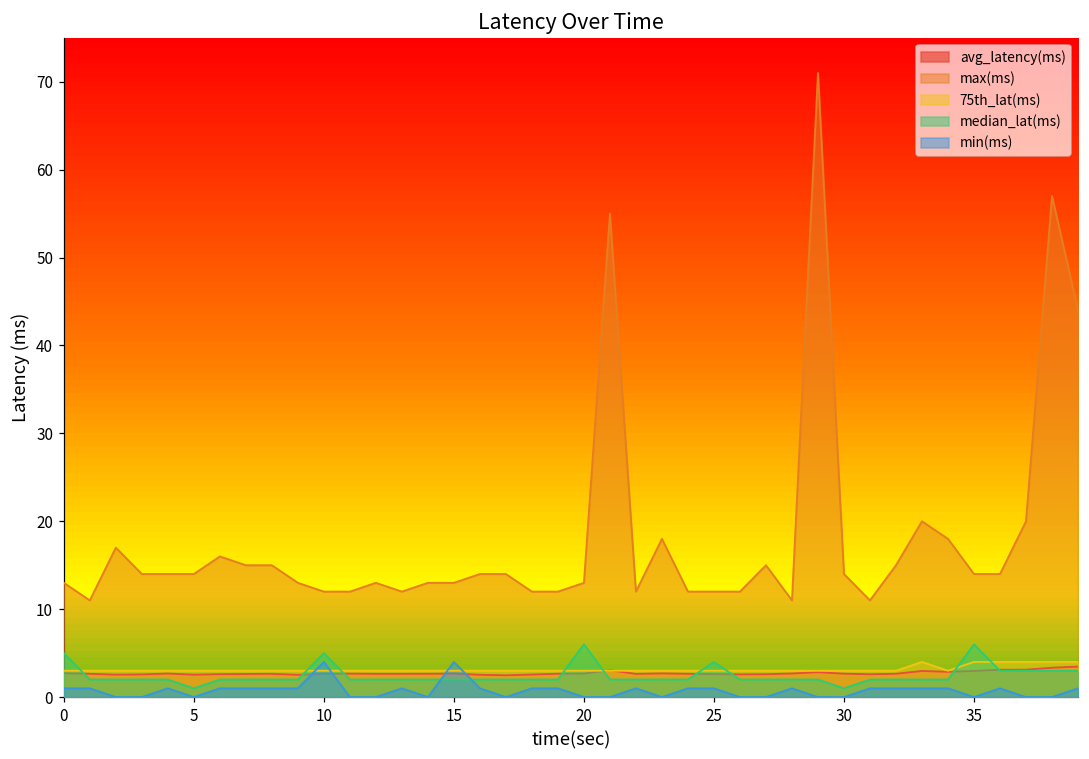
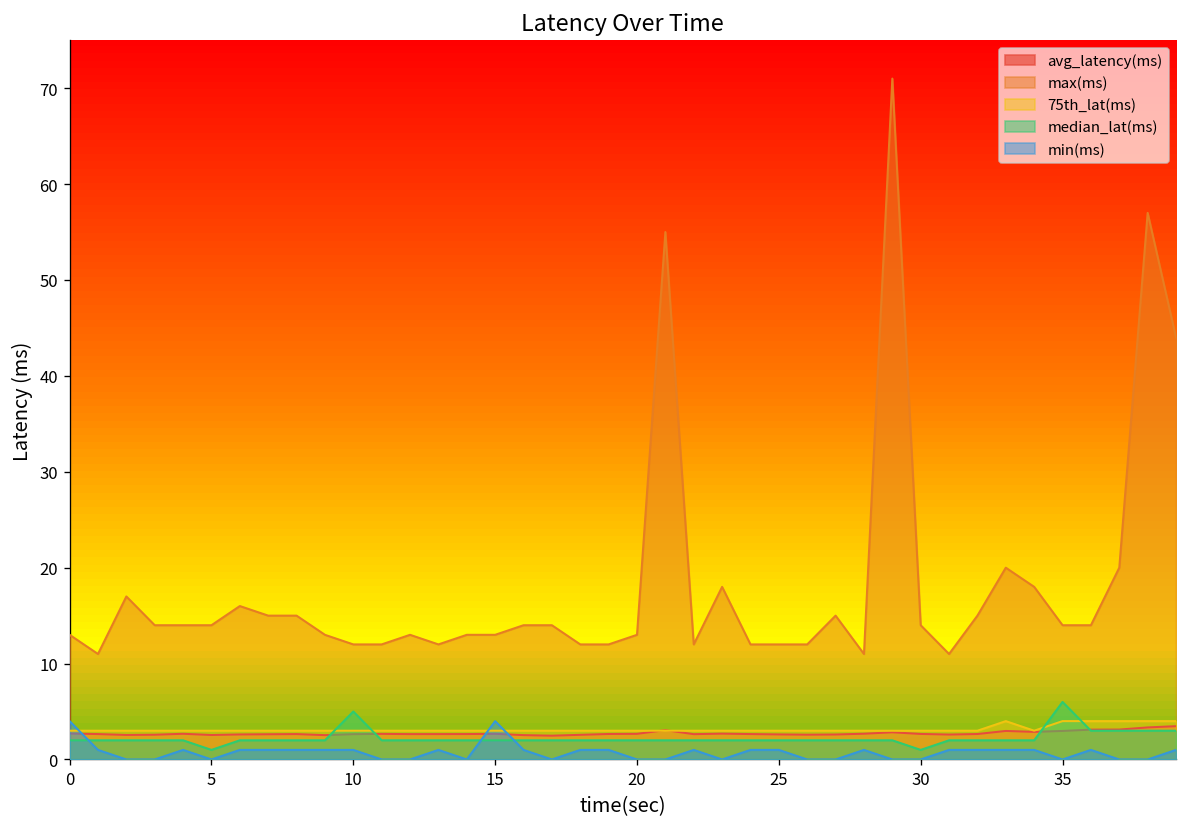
median_lat(ms), 0: 5 -> 2
min(ms), 0: 1 -> 4
min(ms), 10: 4 -> 1
median_lat(ms), 20: 6 -> 2
median_lat(ms), 25: 4 -> 2
